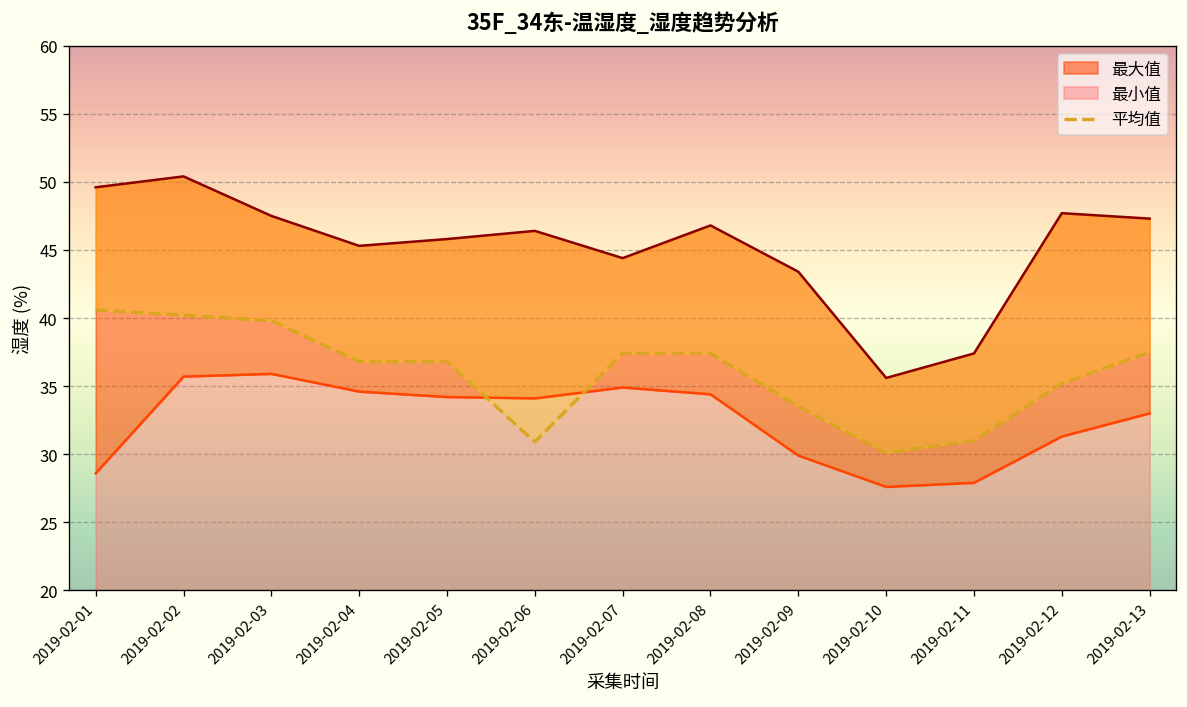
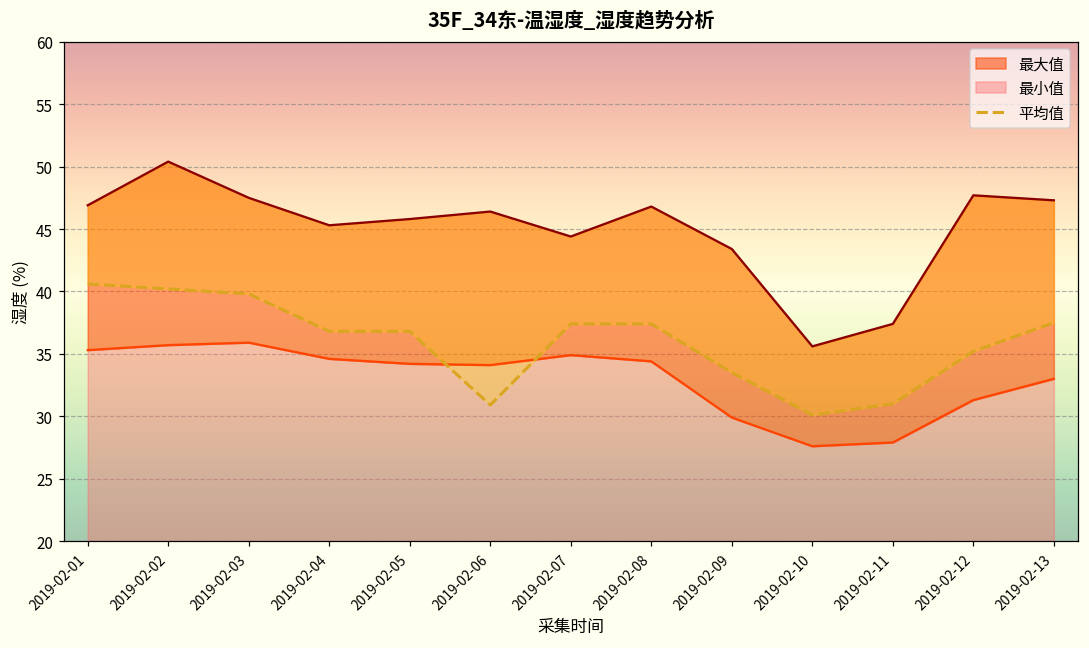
最大值, 2019-02-01: 49.6 -> 46.9
最小值, 2019-02-01: 28.6 -> 35.3
